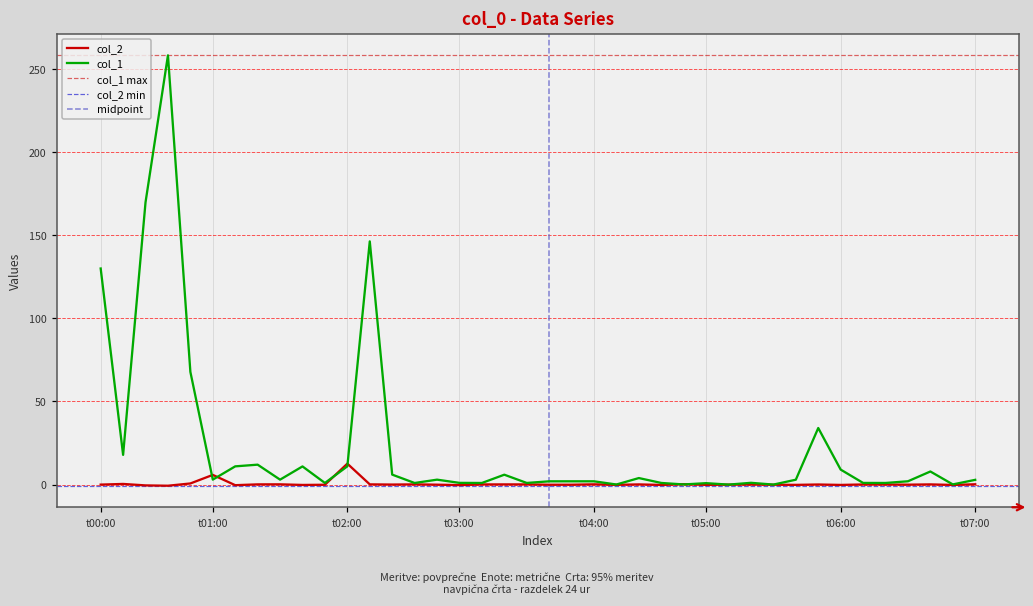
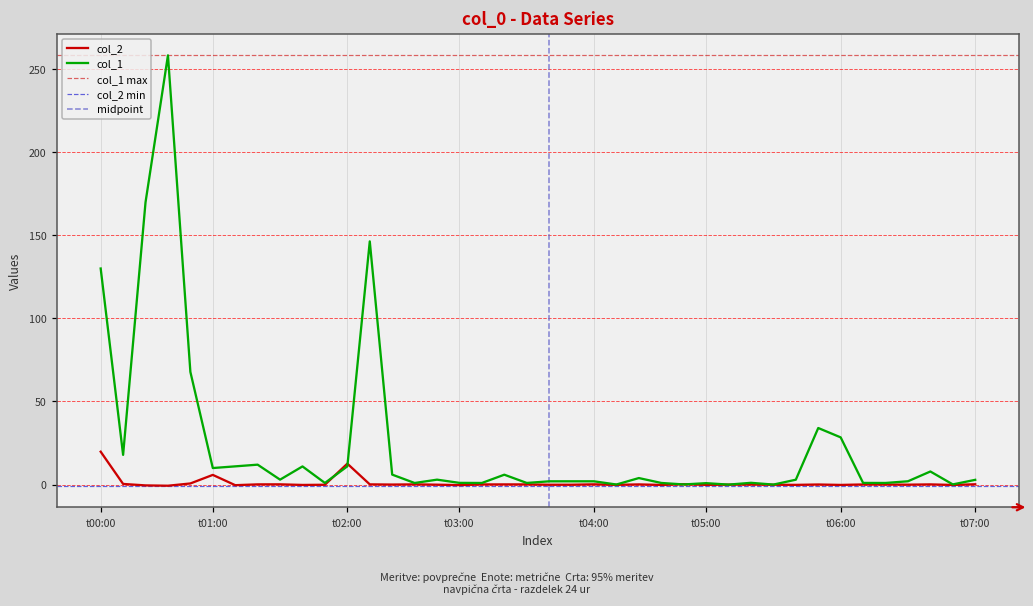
col_2, t00:00: 0 -> 20
col_1, t01:00: 3 -> 10
col_1, t06:00: 9 -> 28
